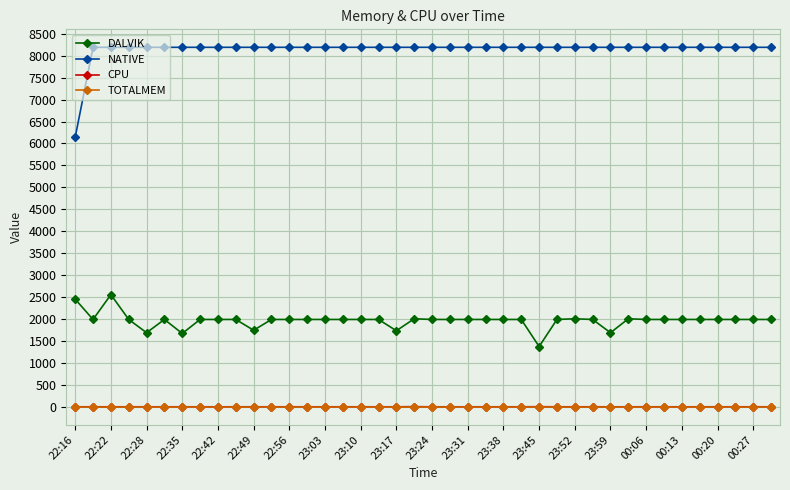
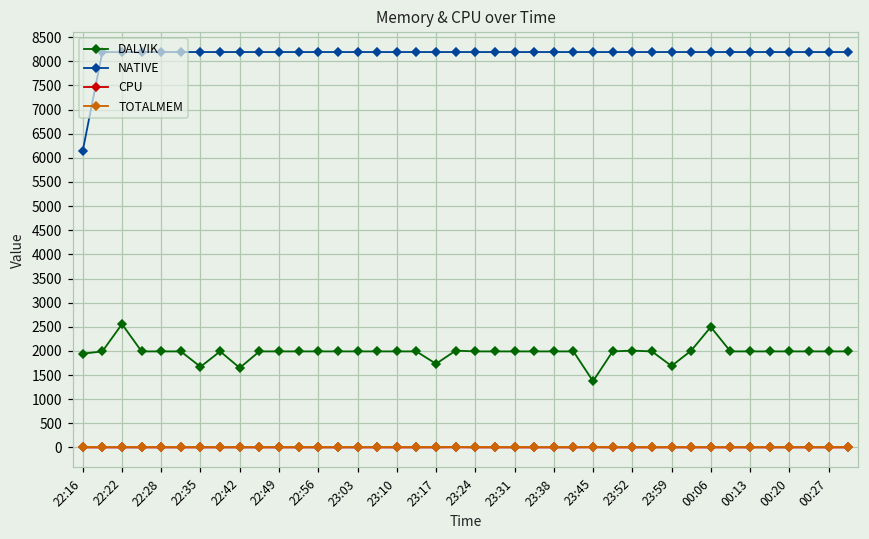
DALVIK, 22:16: 2500 -> 1900
DALVIK, 22:28: 1700 -> 2000
DALVIK, 22:42: 2000 -> 1600
DALVIK, 22:49: 1700 -> 2000
DALVIK, 00:06: 2000 -> 2500
